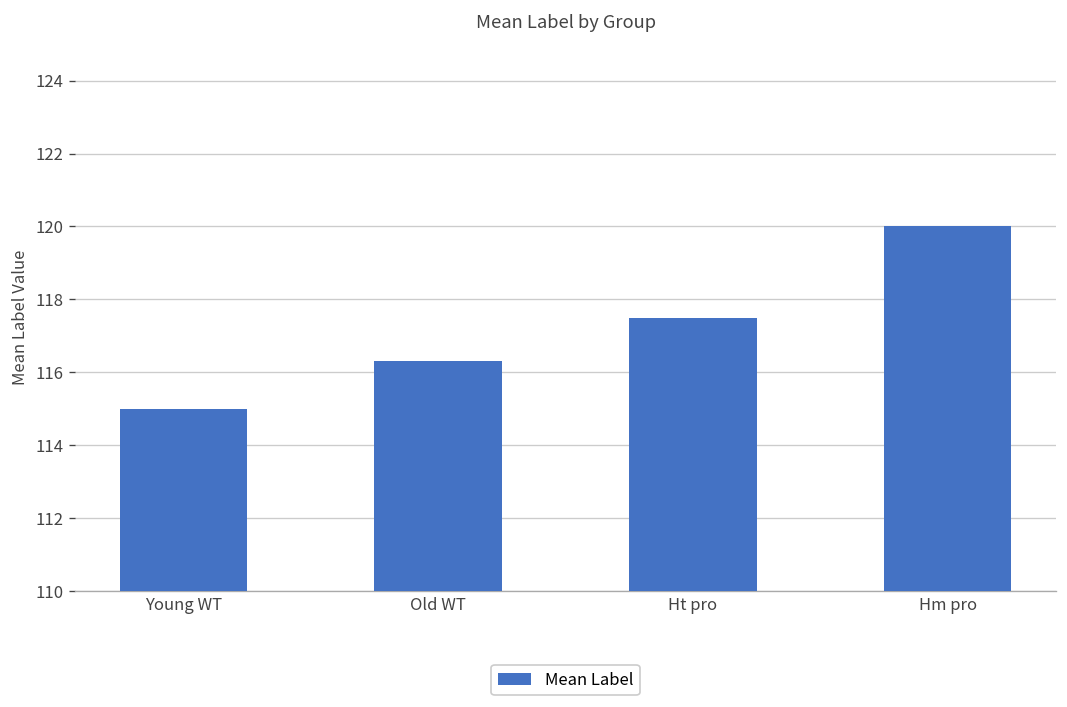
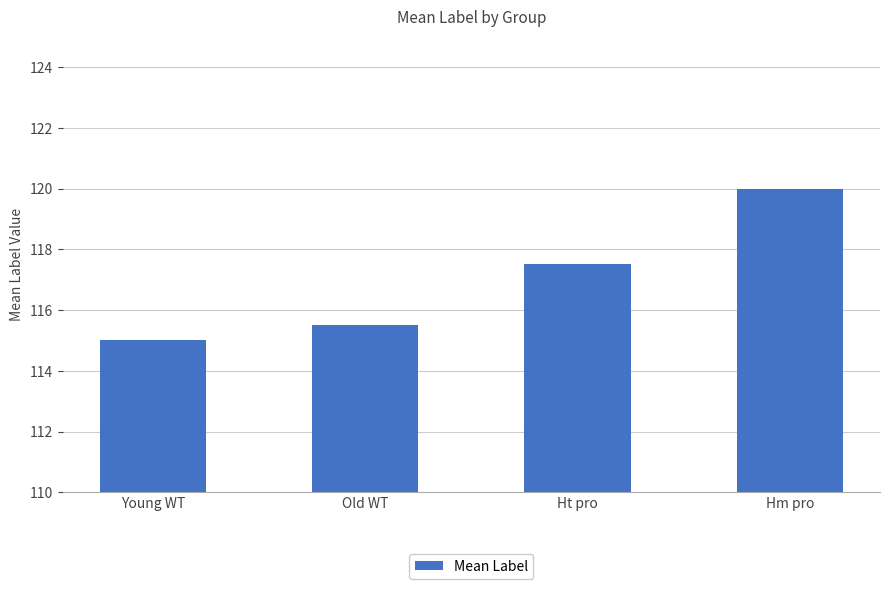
Old WT: 116.3 -> 115.5
